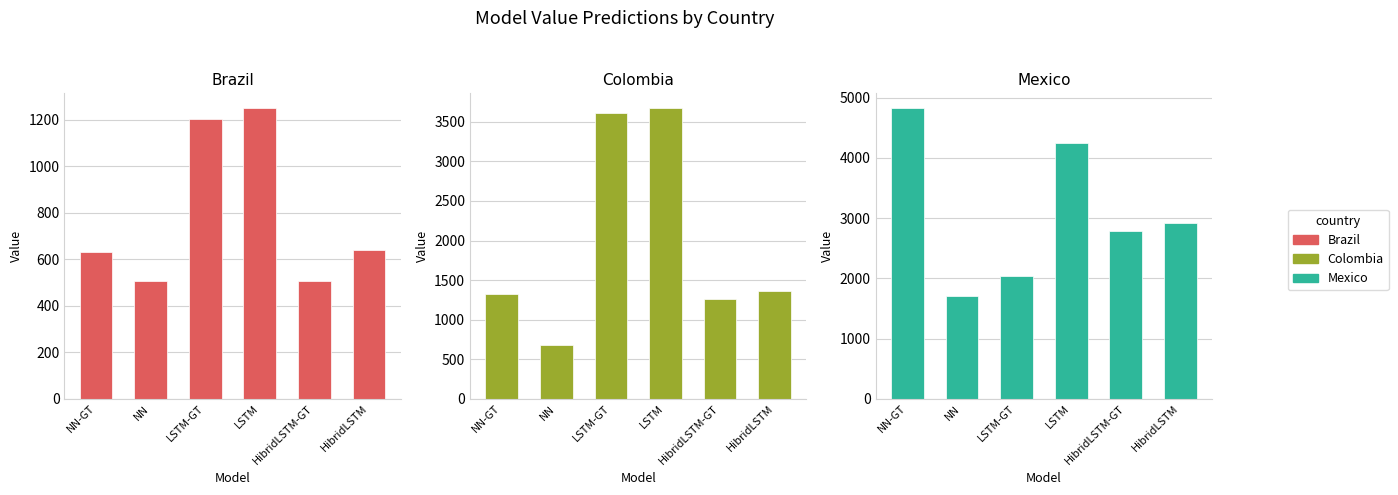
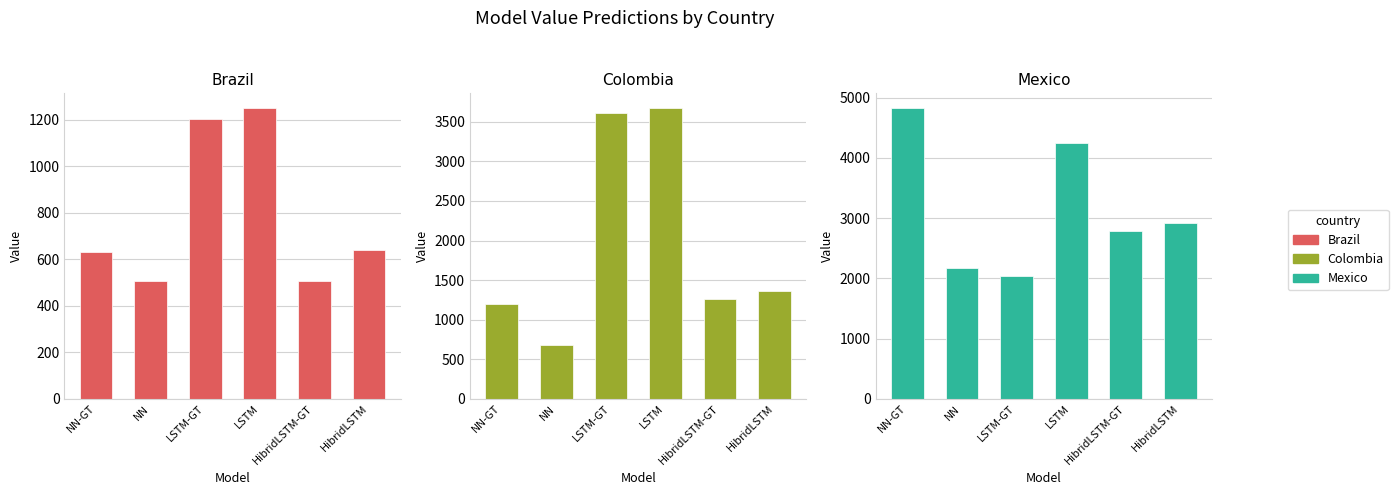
Colombia, NN-GT: 1300 -> 1200
Mexico, NN: 1700 -> 2200
